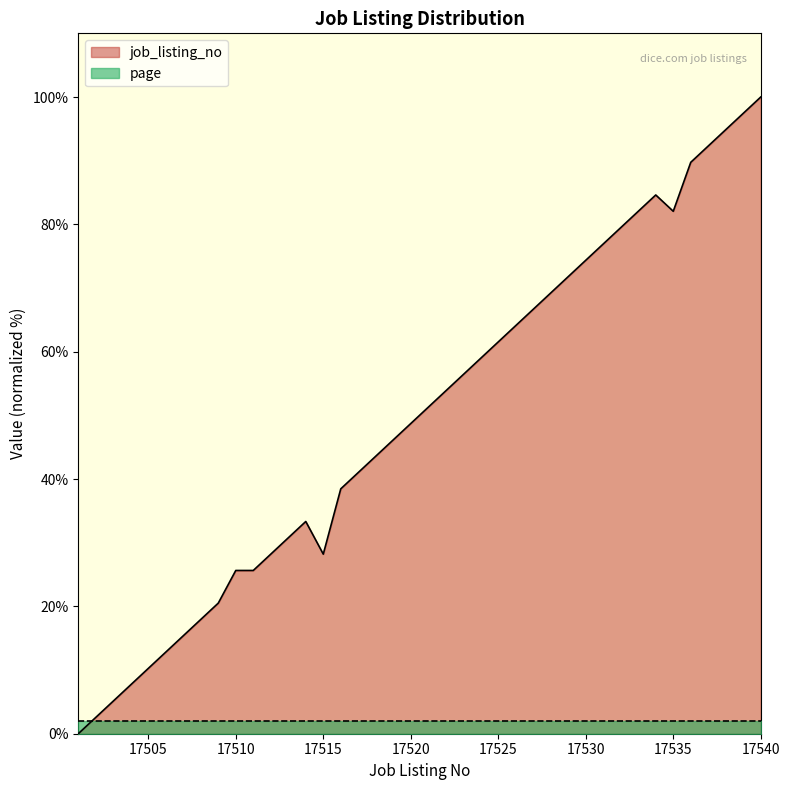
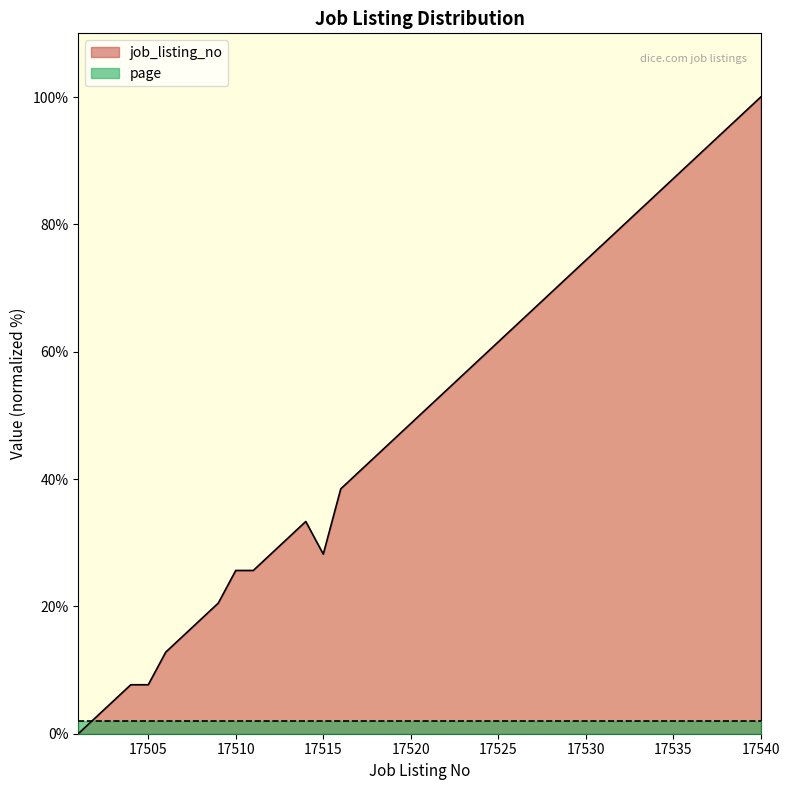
job_listing_no, 17505: 10% -> 8%
job_listing_no, 17535: 82% -> 87%
